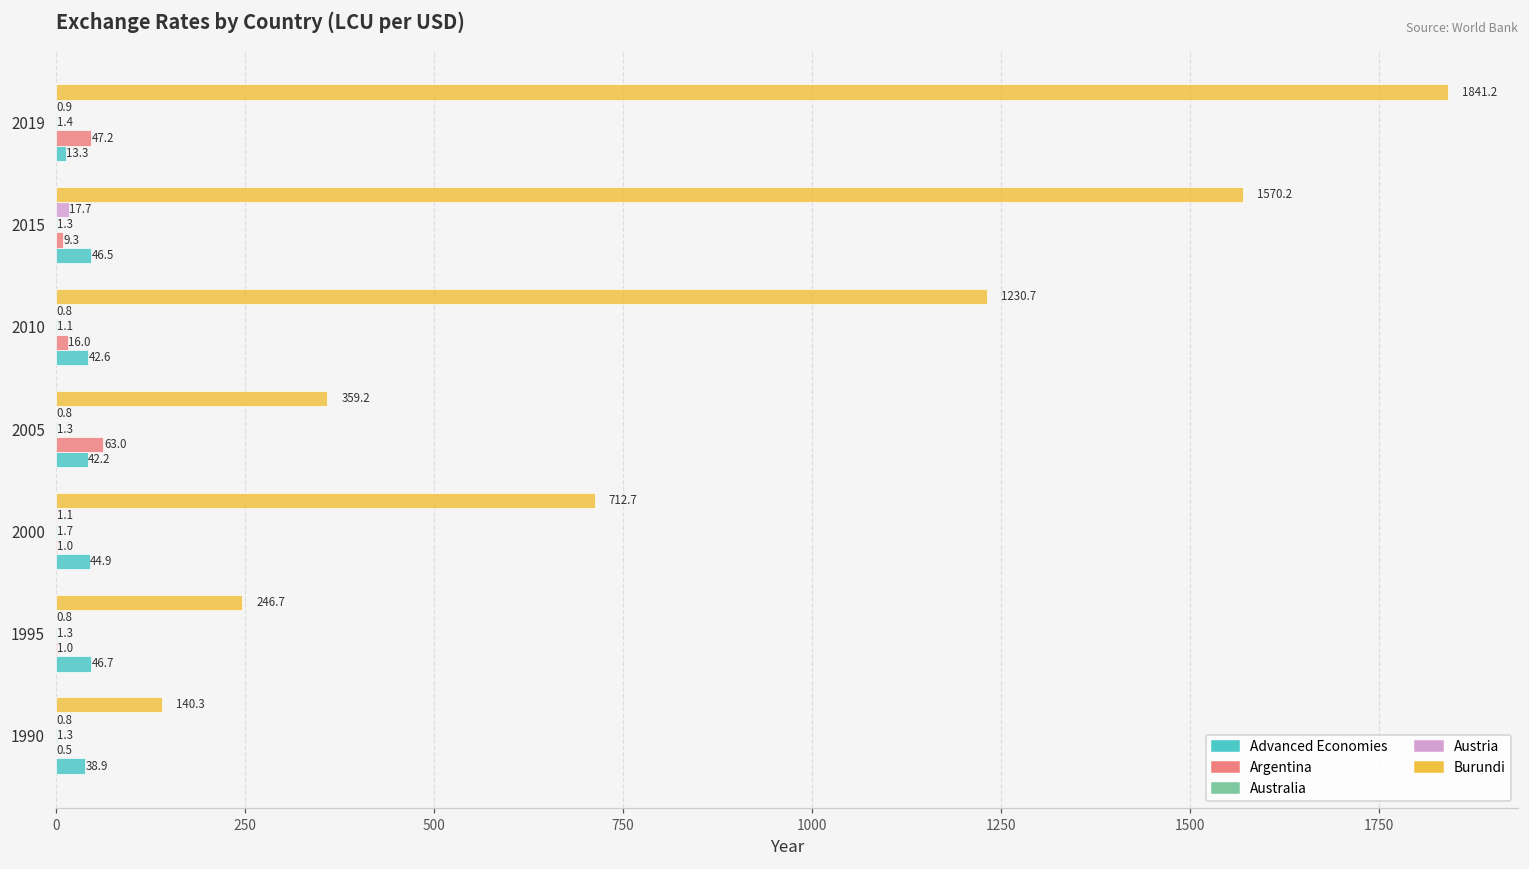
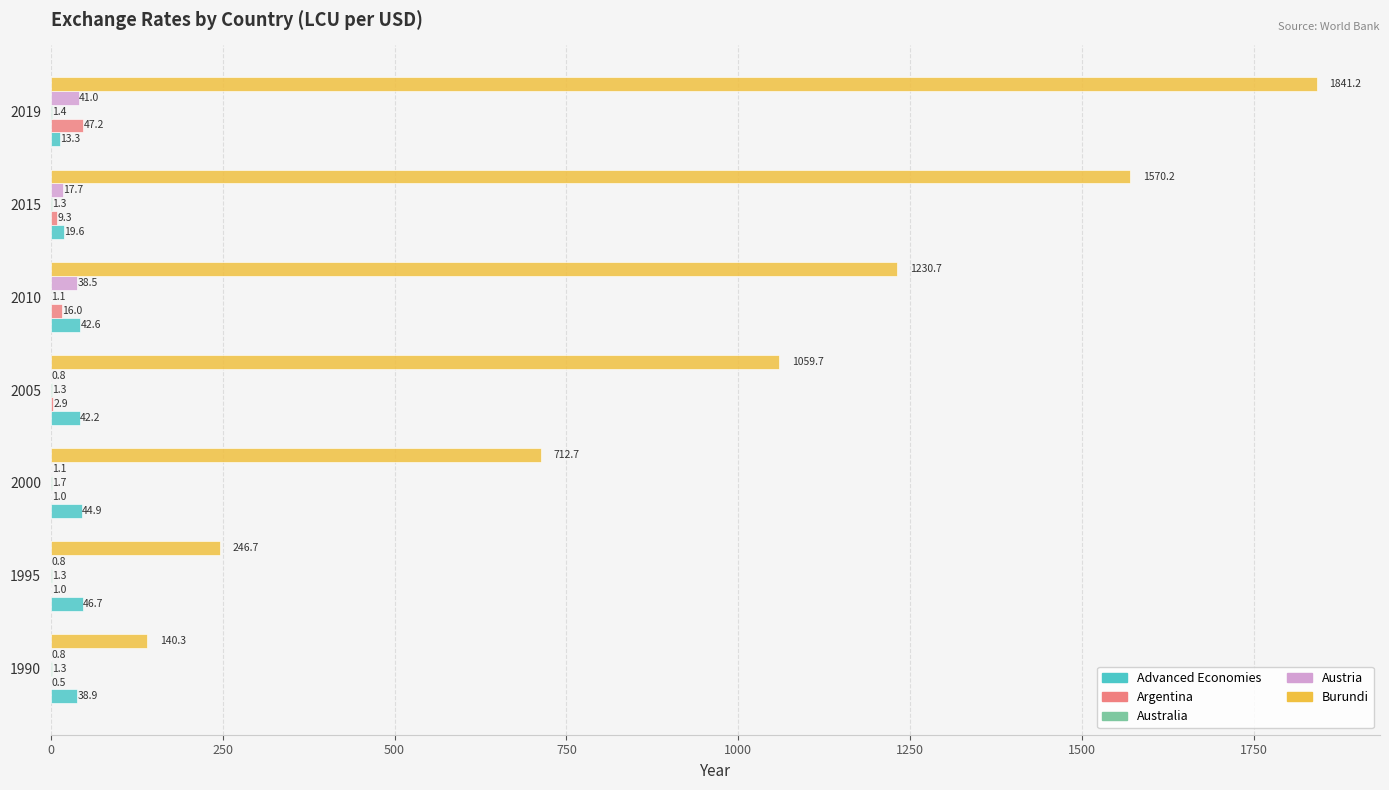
Austria, 2019: 0.9 -> 41.0
Advanced Economies, 2015: 46.5 -> 19.6
Austria, 2010: 0.8 -> 38.5
Burundi, 2005: 359.2 -> 1059.7
Argentina, 2005: 63.0 -> 2.9
